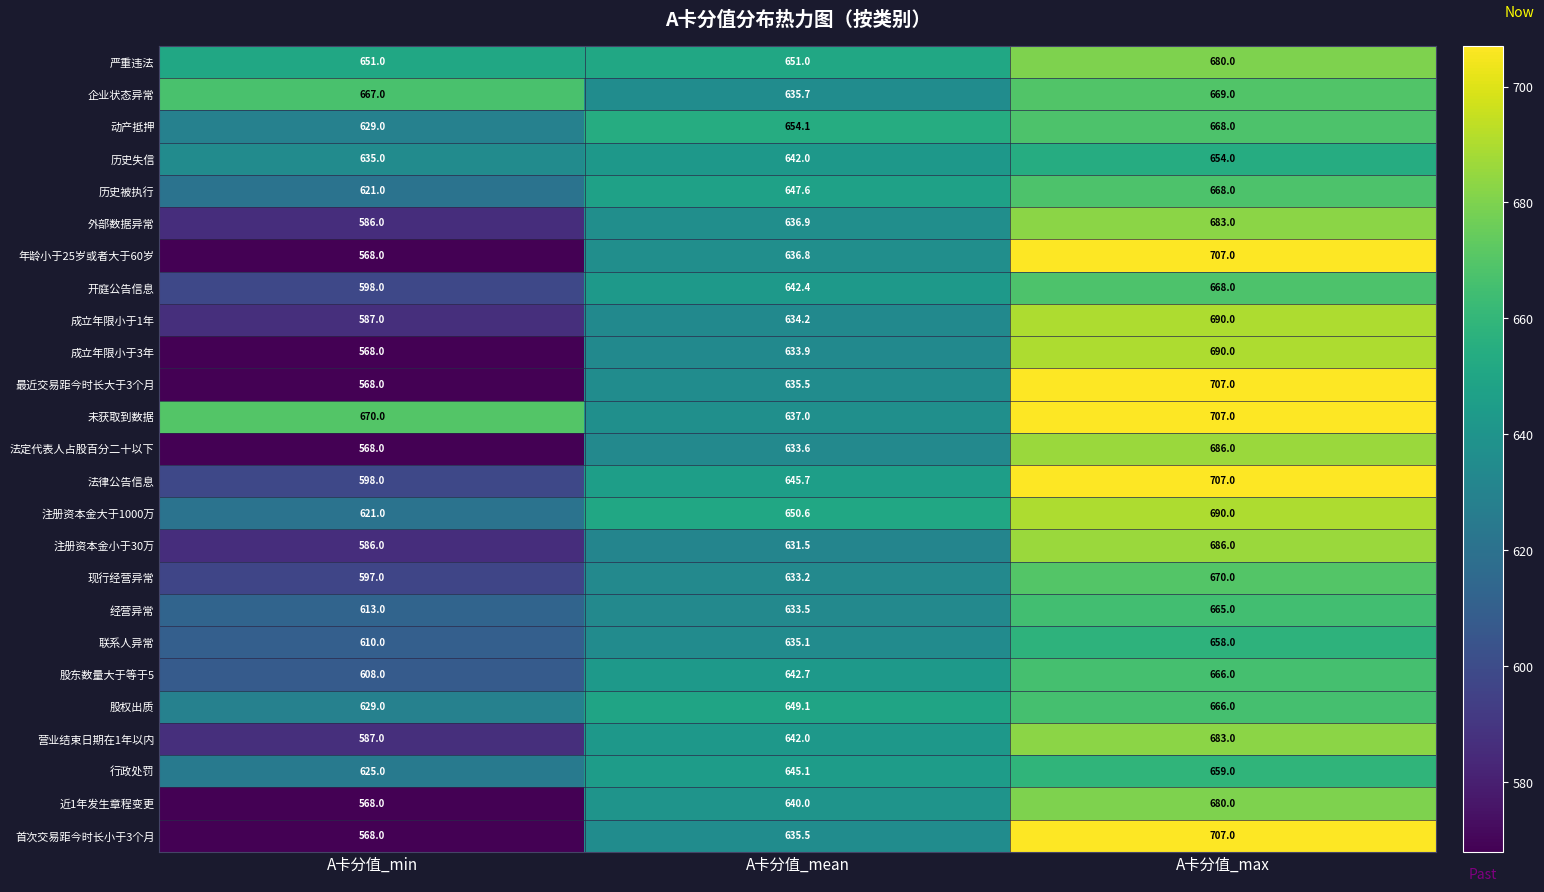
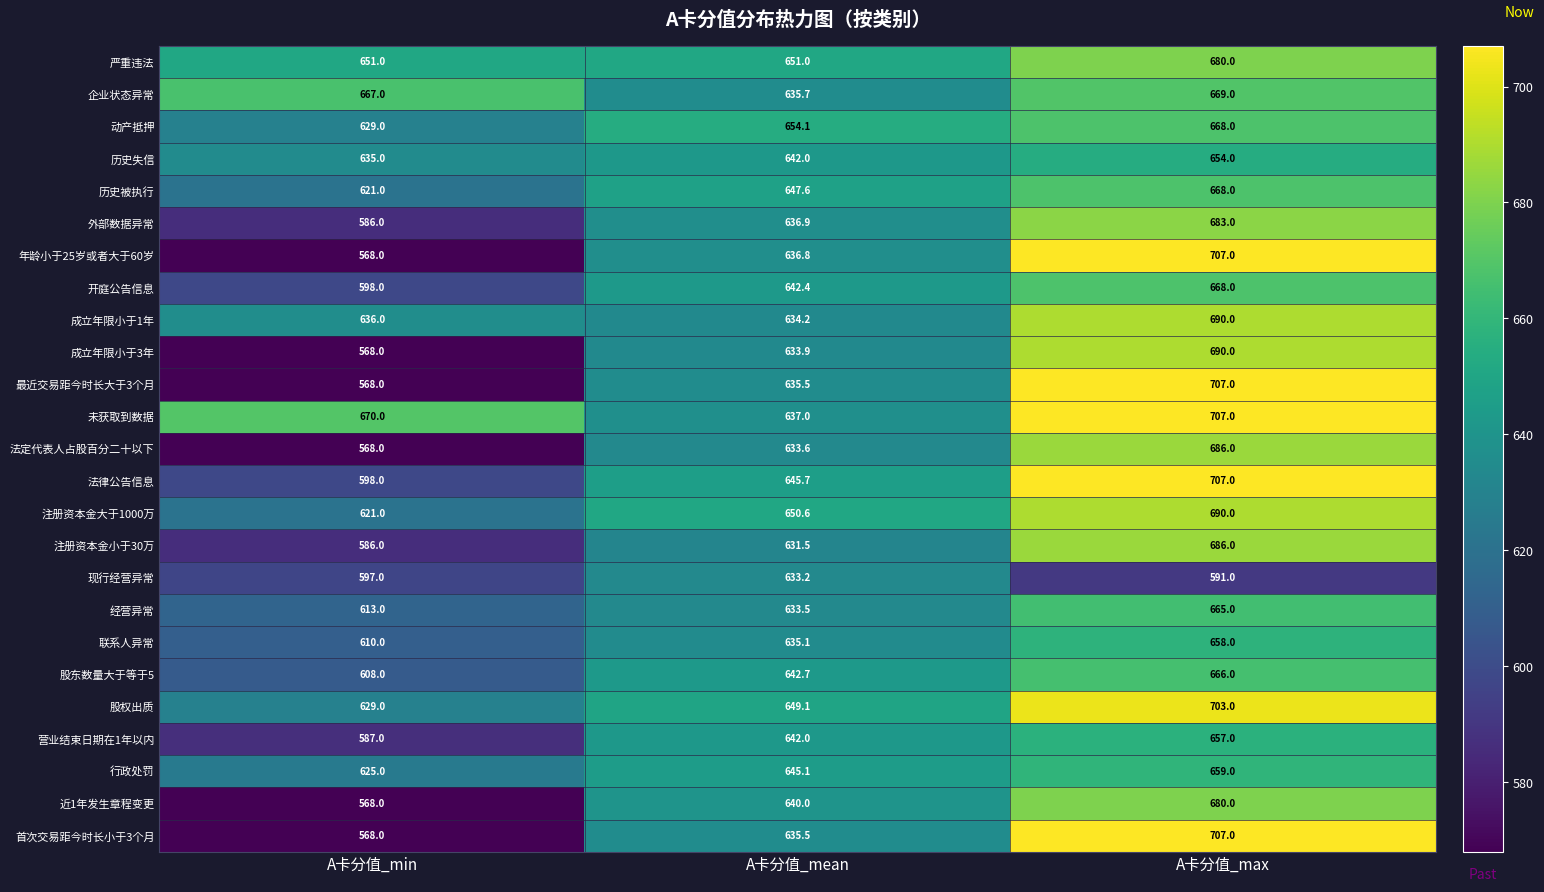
成立年限小于1年, A卡分值_min: 587.0 -> 636.0
现行经营异常, A卡分值_max: 670.0 -> 591.0
股权出质, A卡分值_max: 666.0 -> 703.0
营业结束日期在1年以内, A卡分值_max: 683.0 -> 657.0
